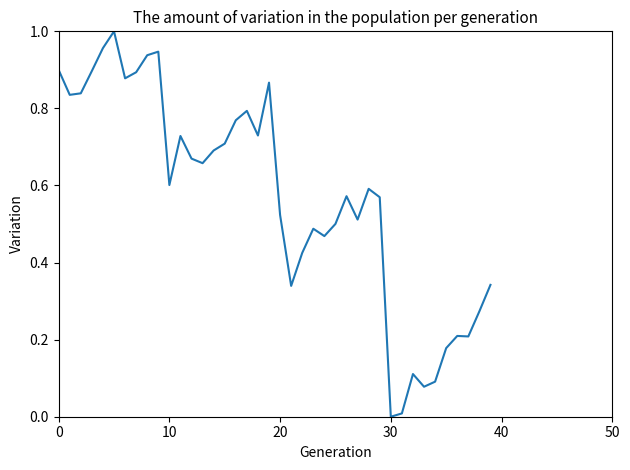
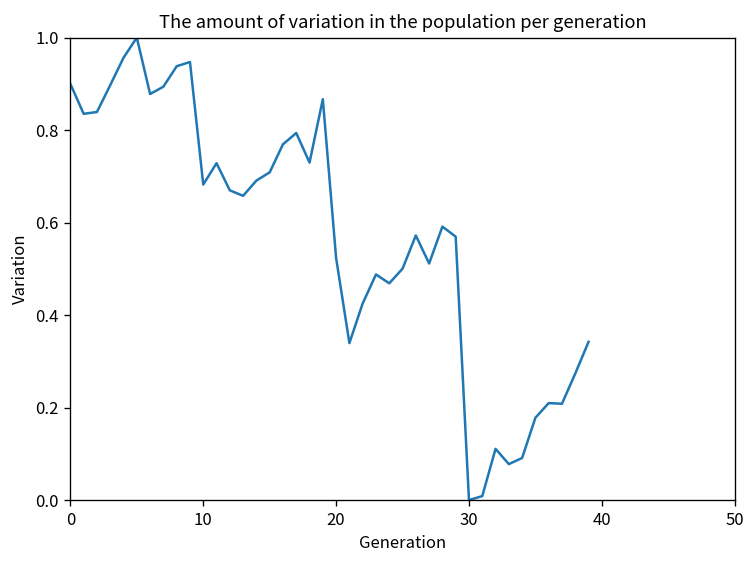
10: 0.60 -> 0.68
